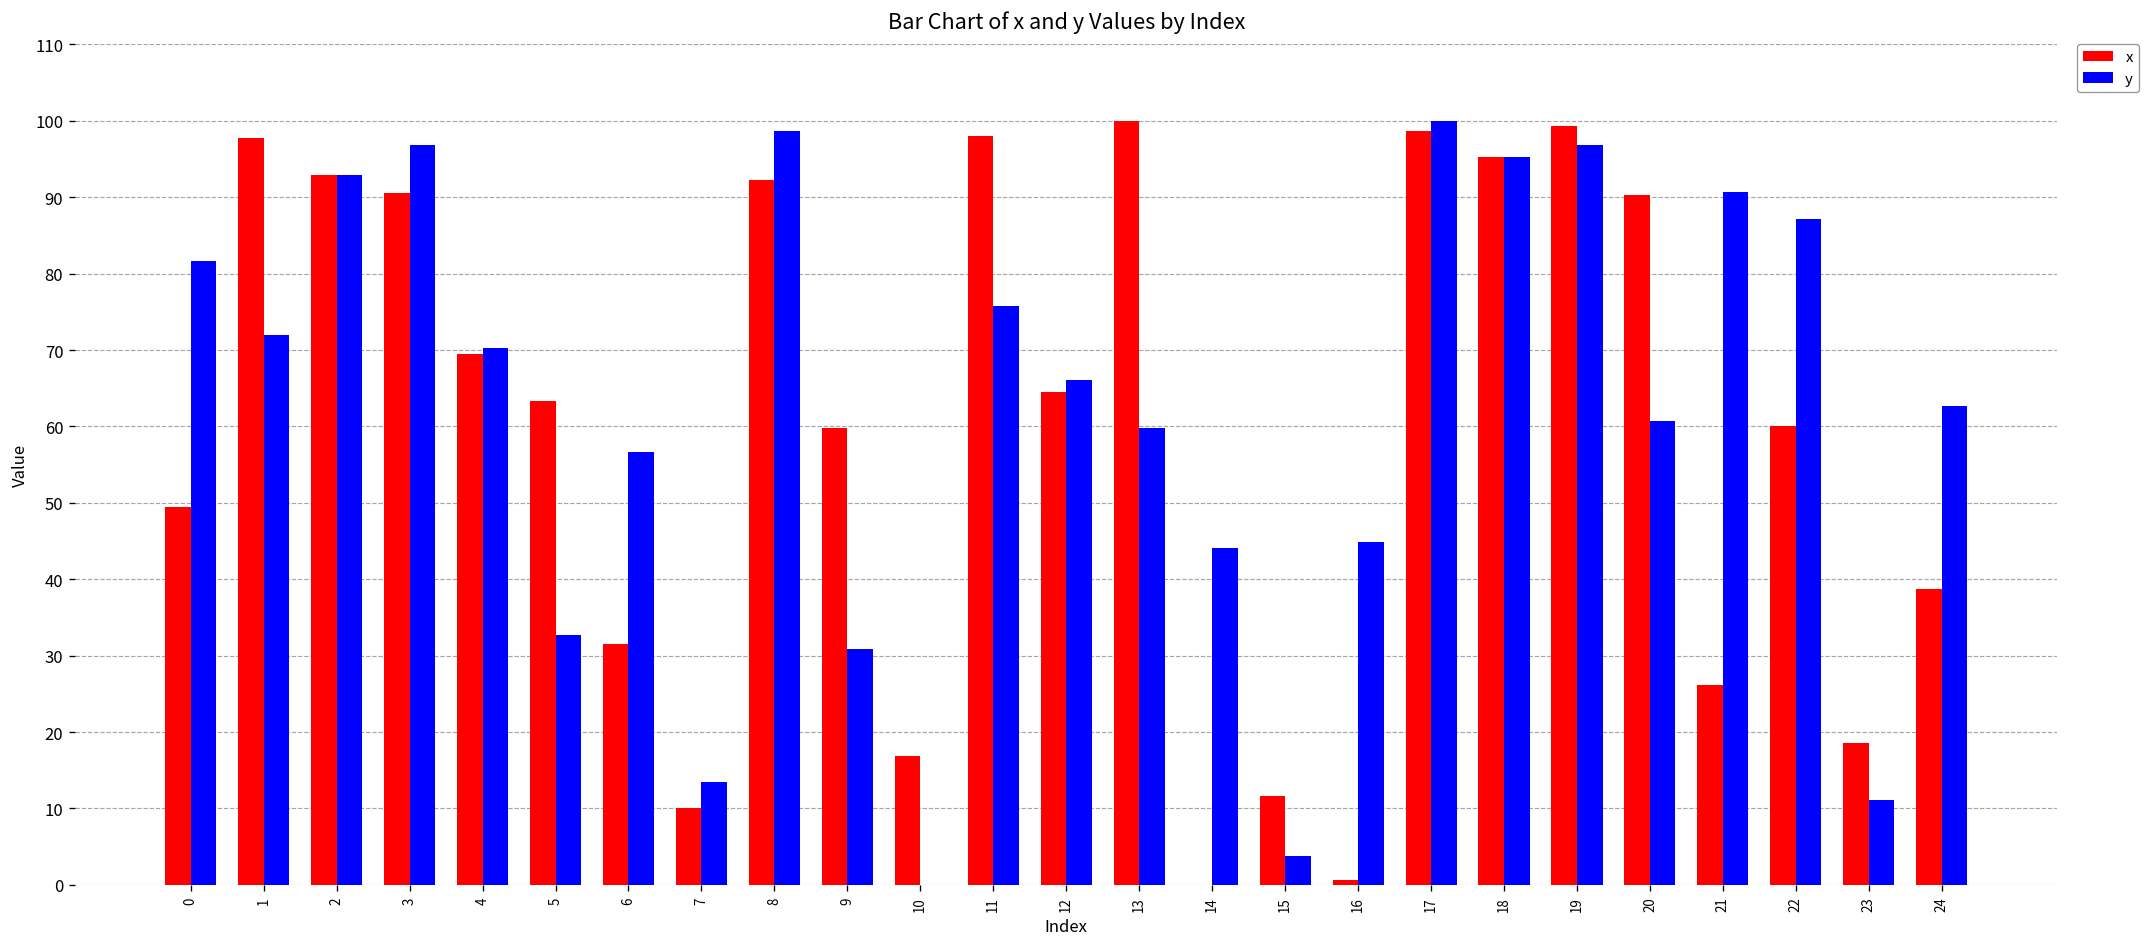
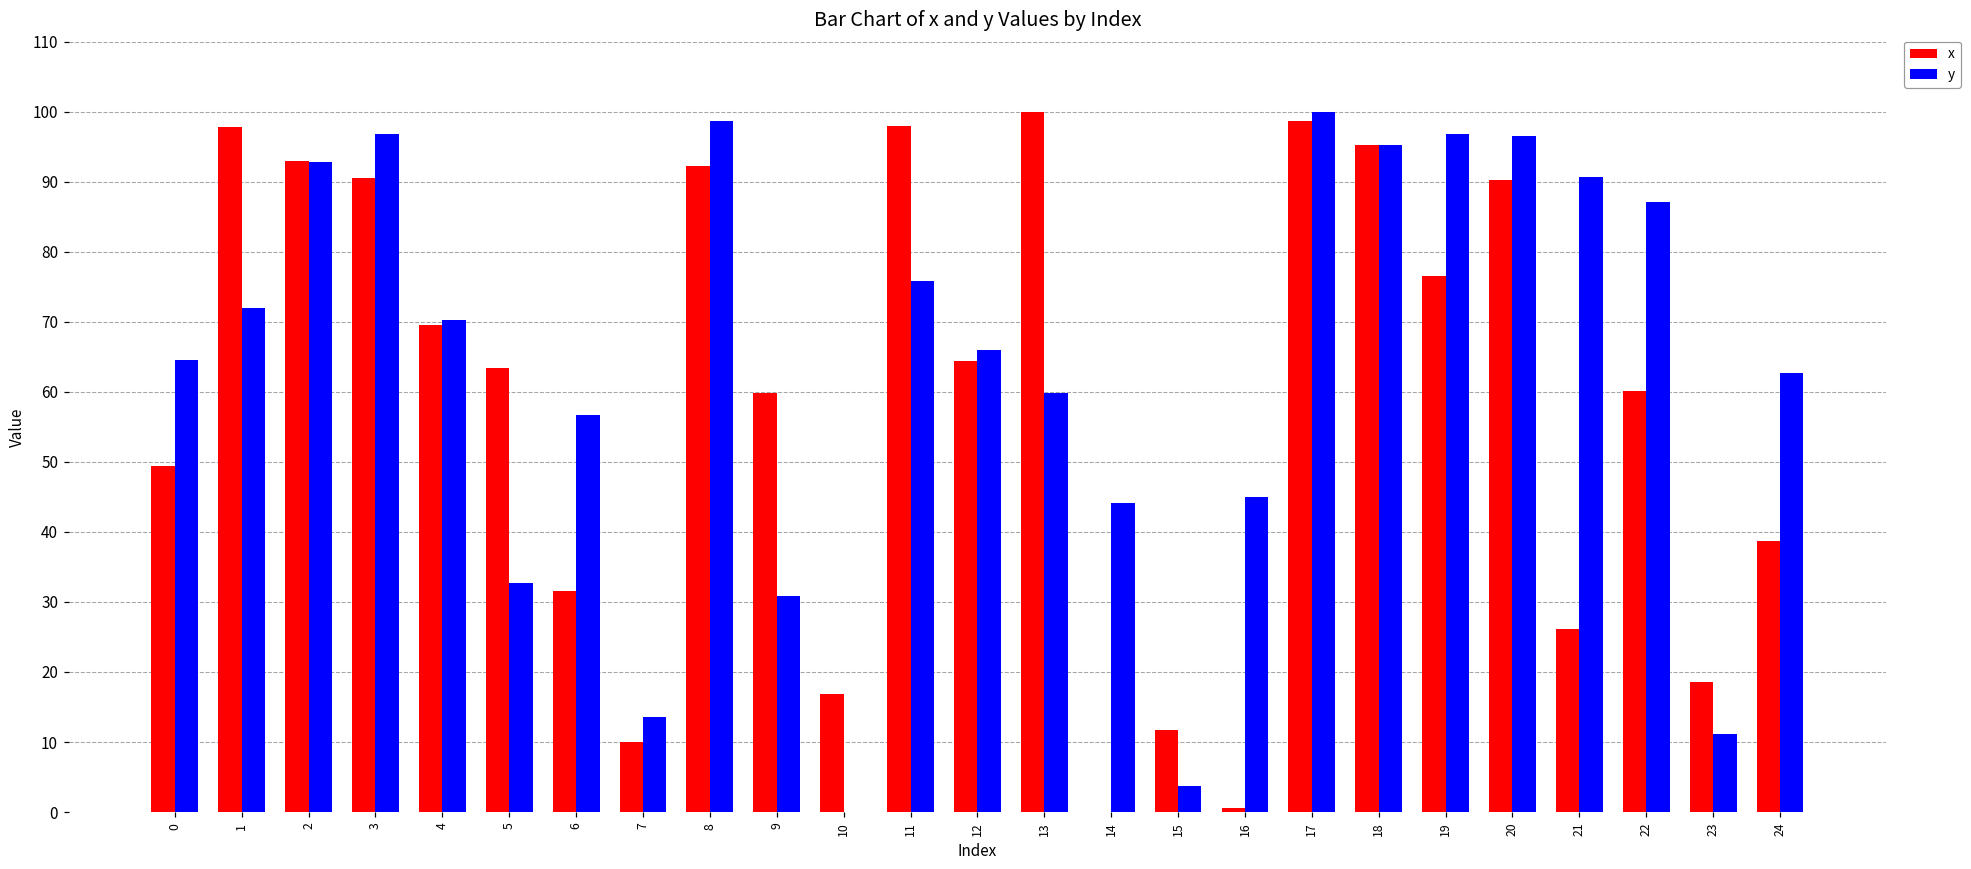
y, 0: 82 -> 64
x, 19: 99 -> 77
y, 20: 61 -> 96
